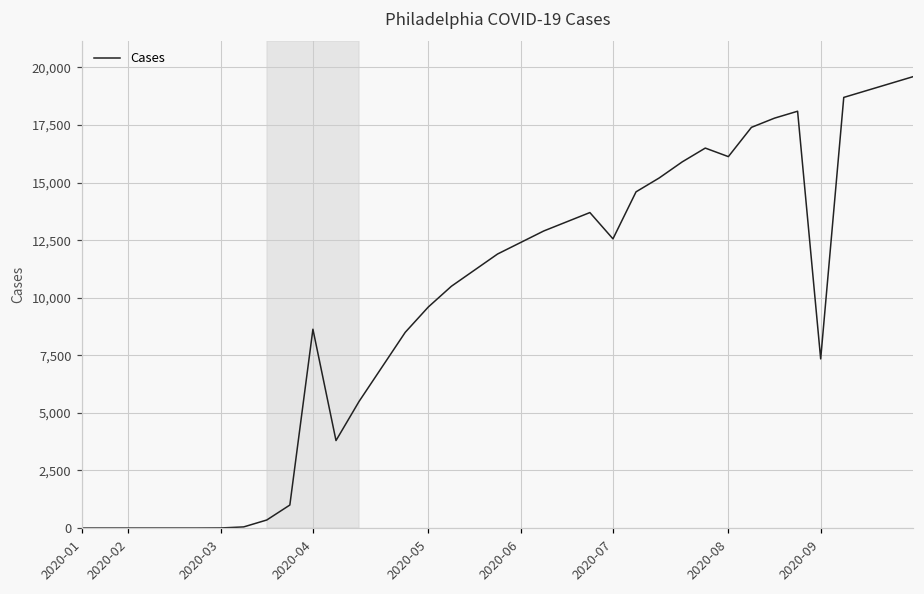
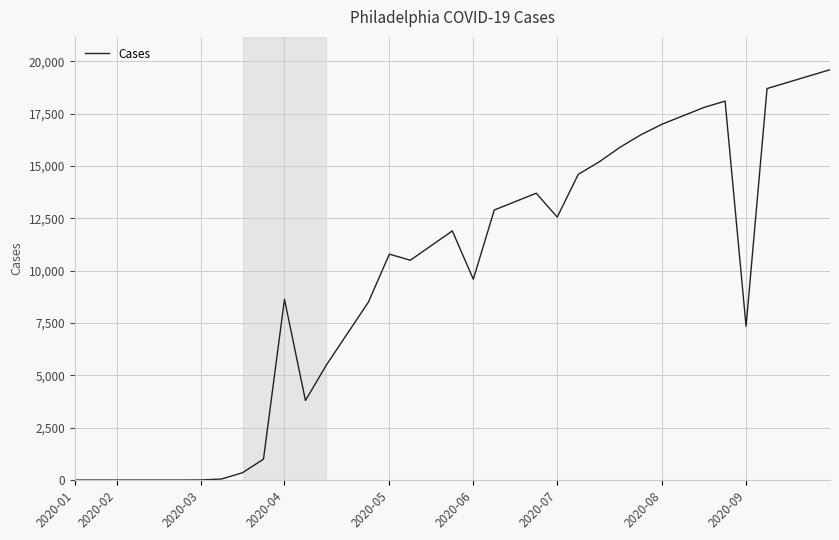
2020-05: 9,600 -> 10,800
2020-06: 12,400 -> 9,600
2020-08: 16,100 -> 17,000
